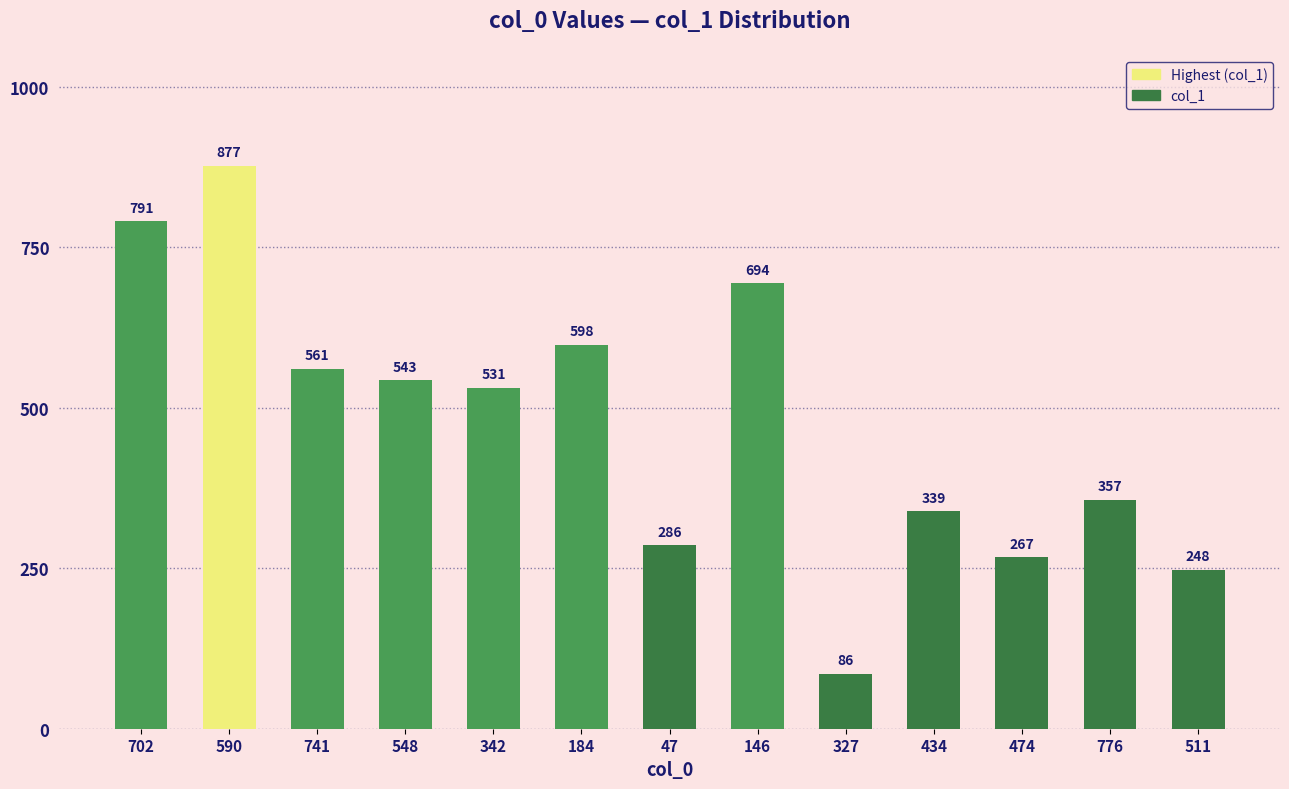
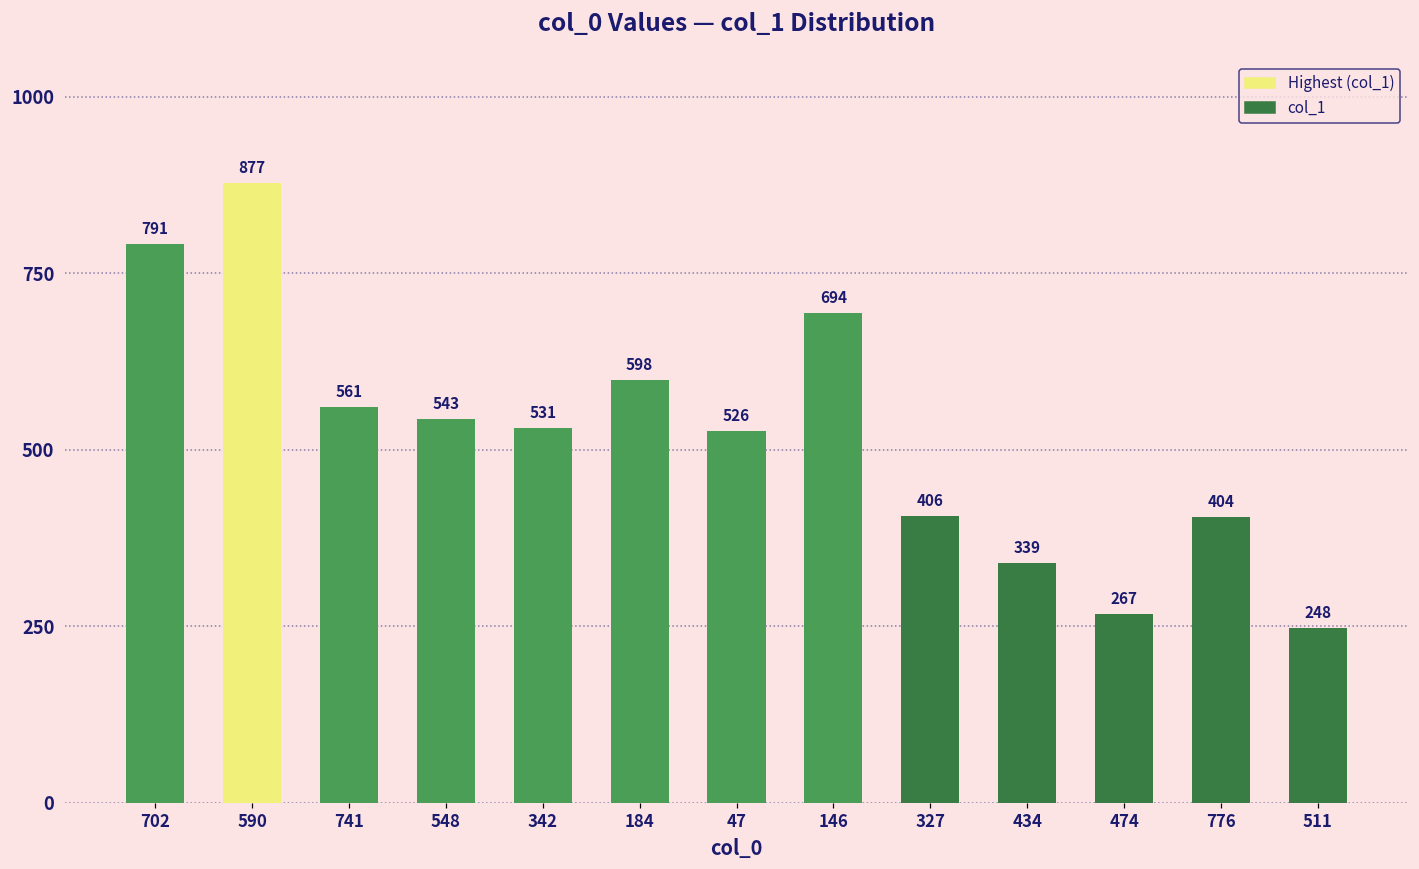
47: 286 -> 526
327: 86 -> 406
776: 357 -> 404
